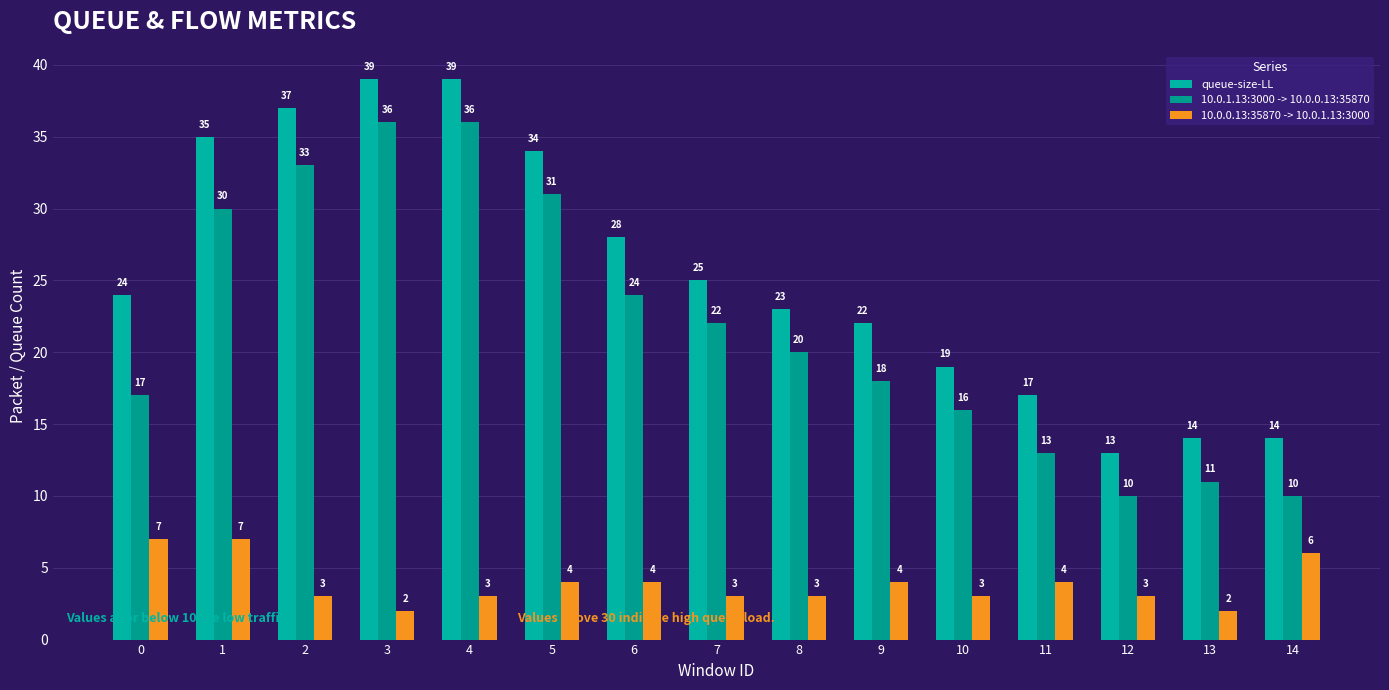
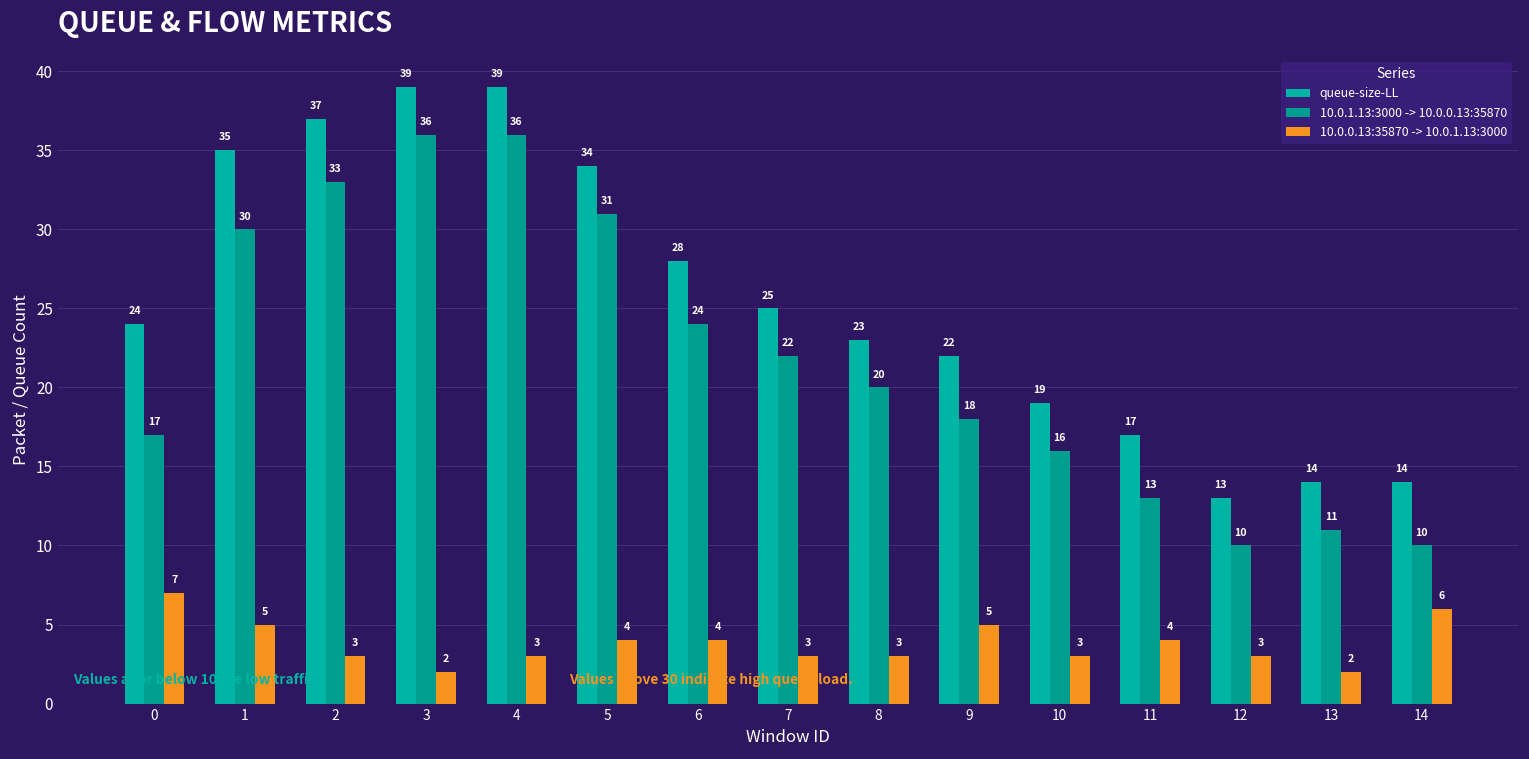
10.0.0.13:35870 -> 10.0.1.13:3000, 1: 7 -> 5
10.0.0.13:35870 -> 10.0.1.13:3000, 9: 4 -> 5
